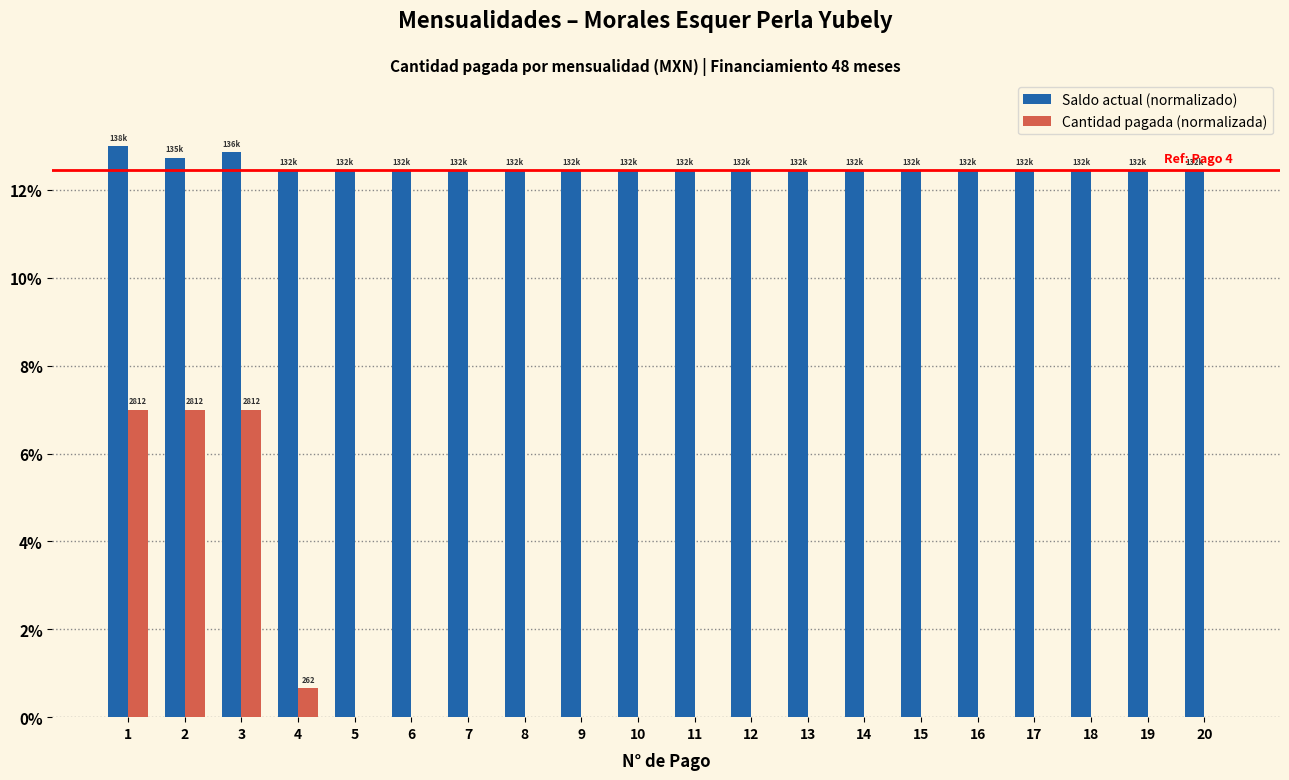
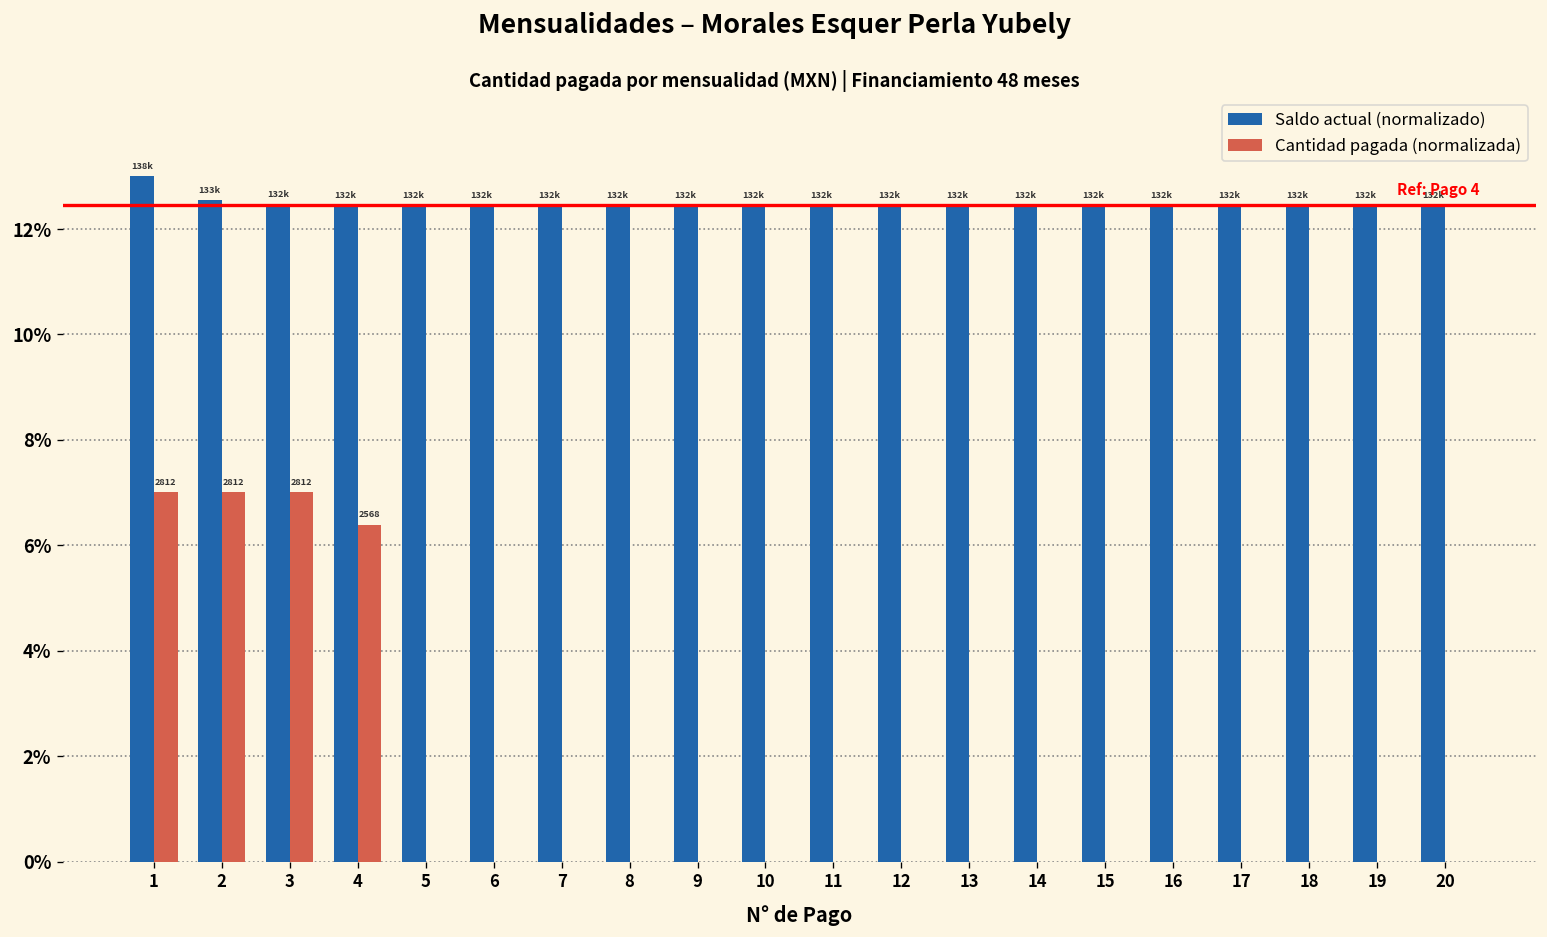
Saldo actual (normalizado), 2: 135k -> 133k
Saldo actual (normalizado), 3: 136k -> 132k
Cantidad pagada (normalizada), 4: 262 -> 2568
